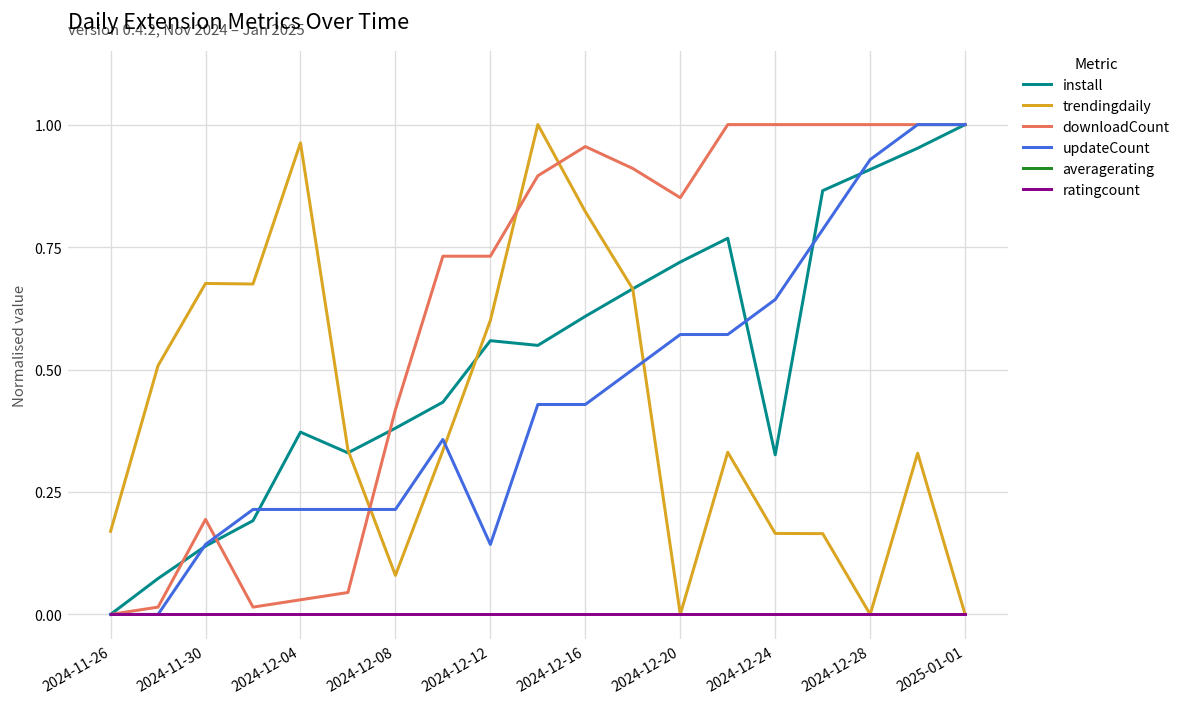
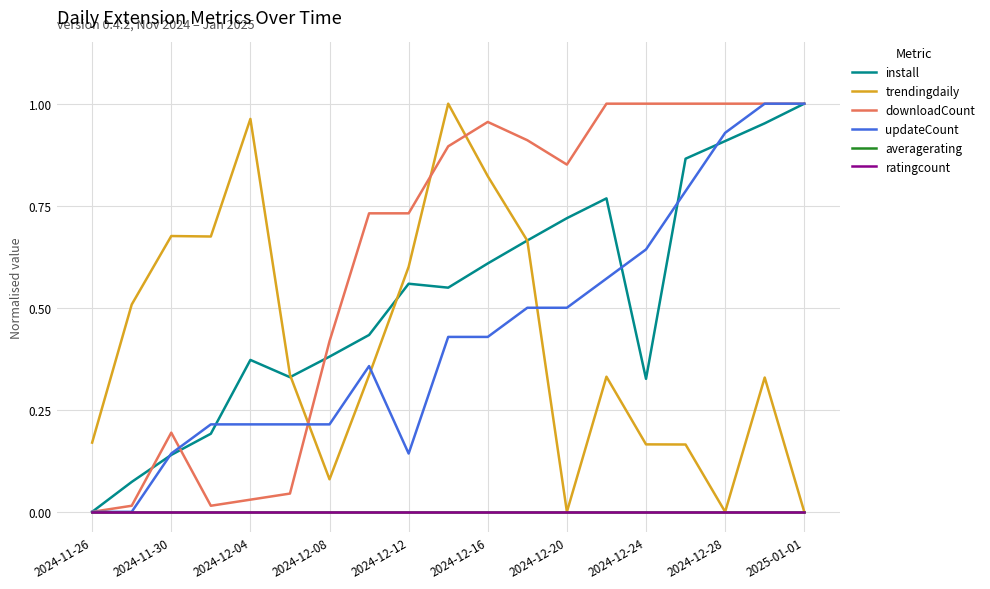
updateCount, 2024-12-20: 0.57 -> 0.50
